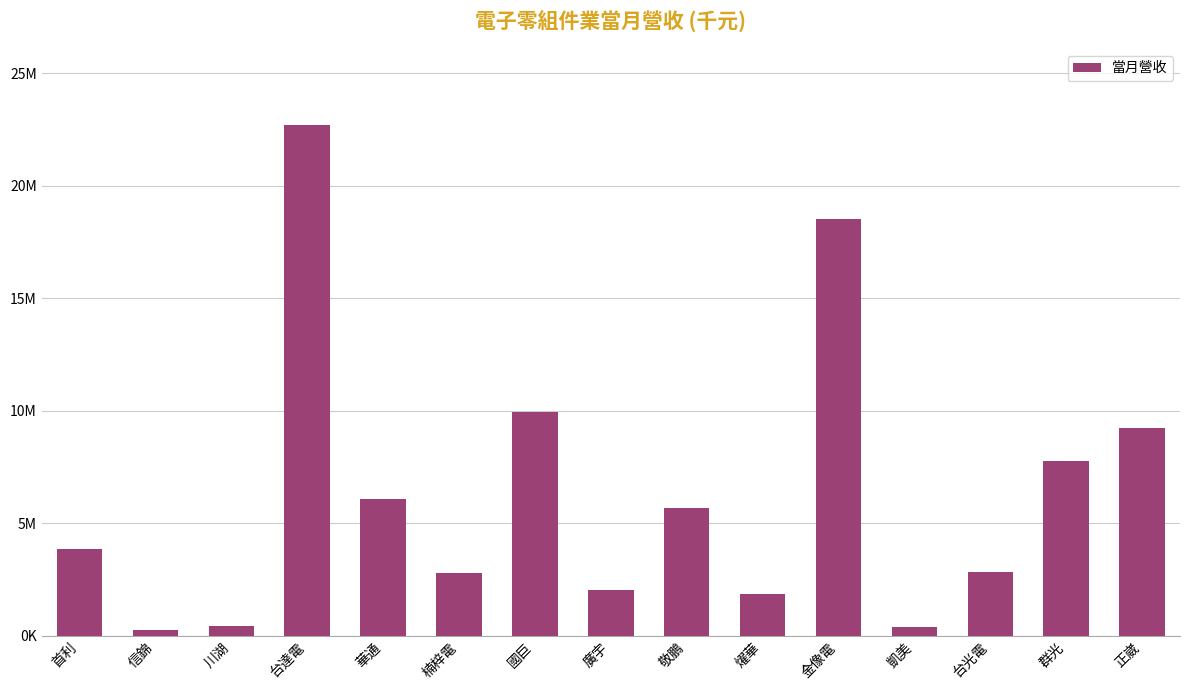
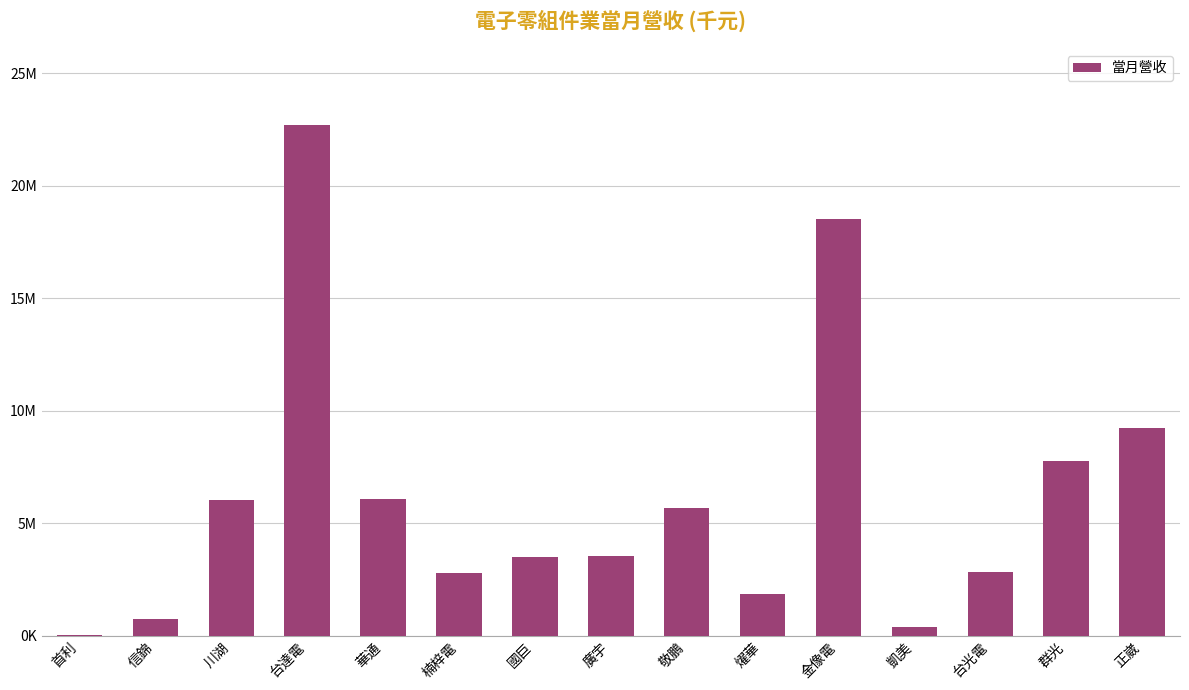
首利: 3800000 -> 0
信錦: 300000 -> 700000
川湖: 400000 -> 6100000
國巨: 10000000 -> 3500000
廣宇: 2000000 -> 3500000
